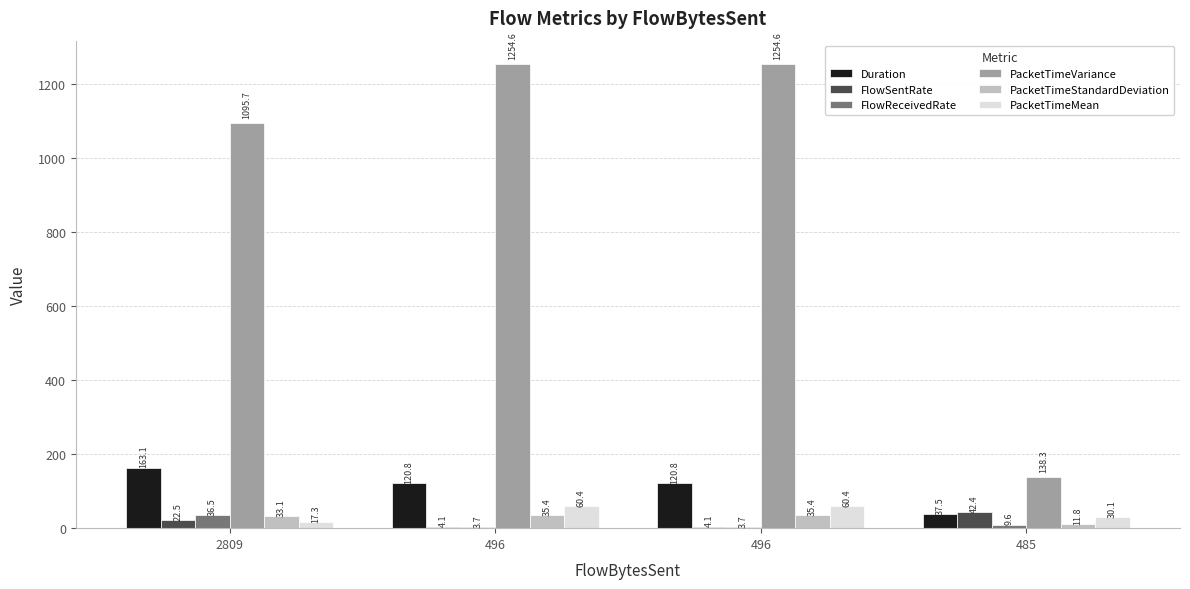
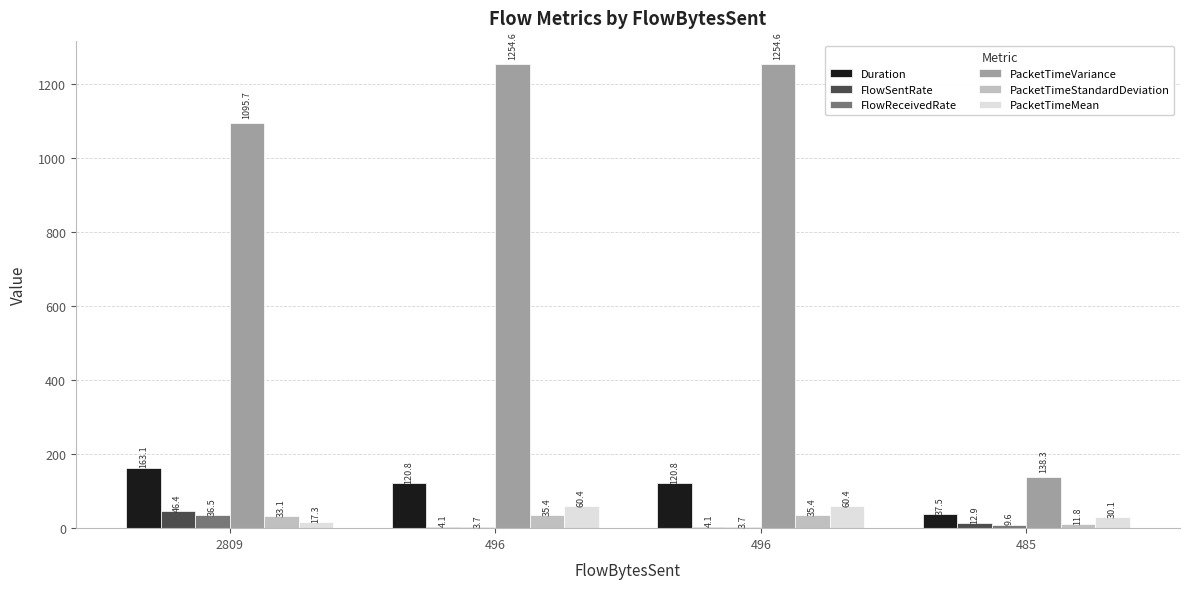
FlowSentRate, 2809: 22.5 -> 46.4
FlowSentRate, 485: 42.4 -> 12.9
